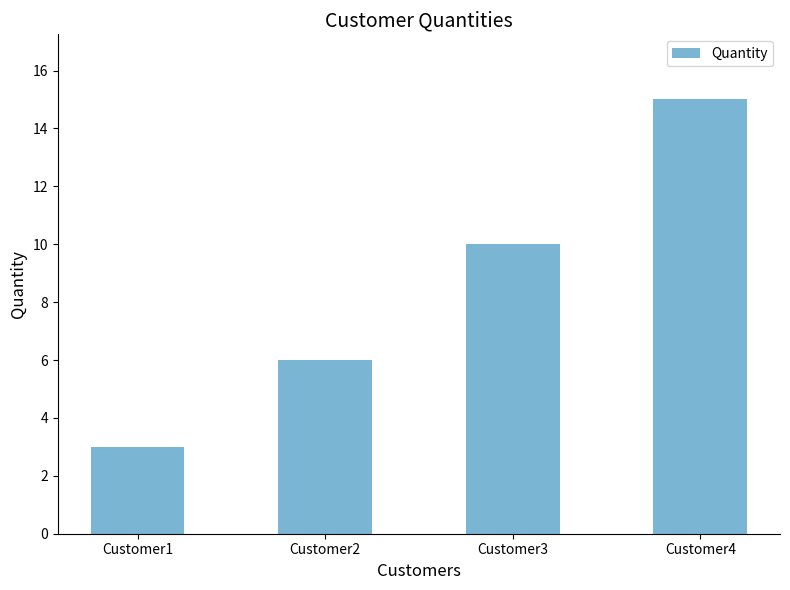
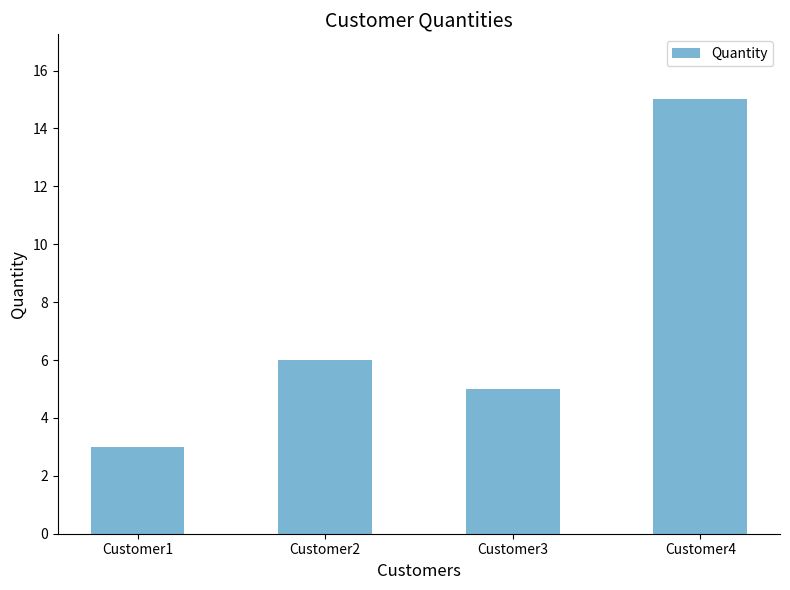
Customer3: 10 -> 5
